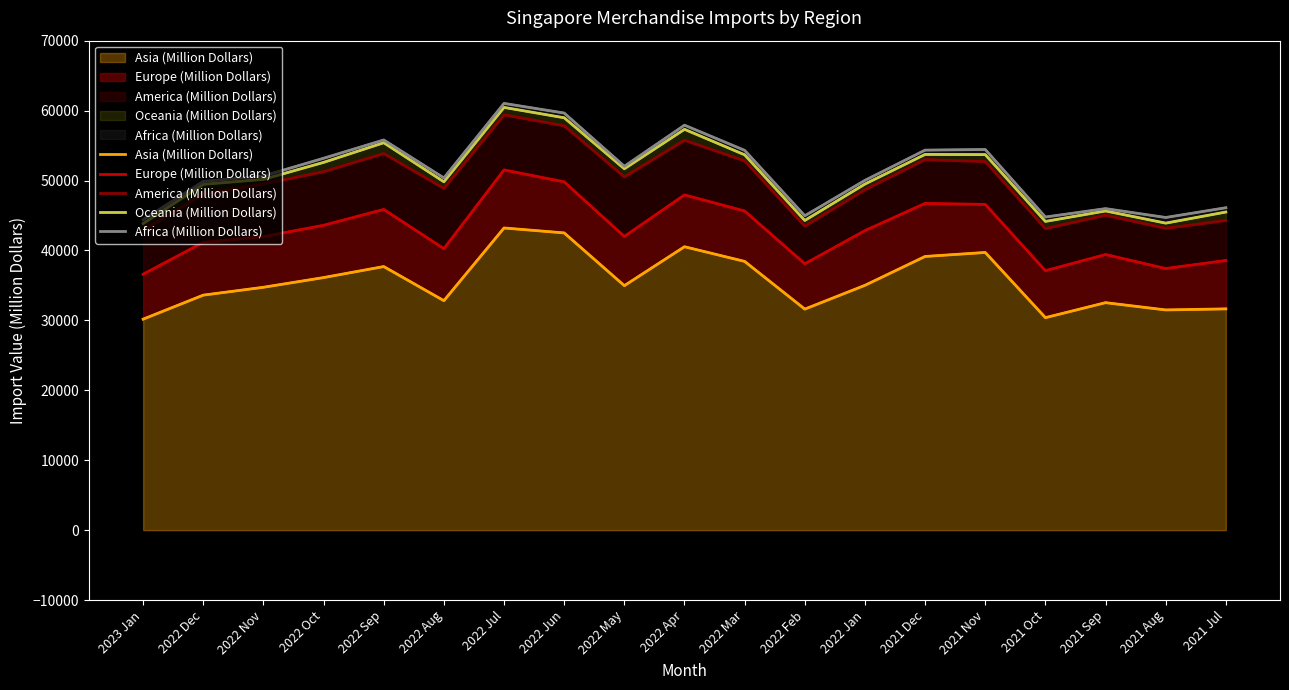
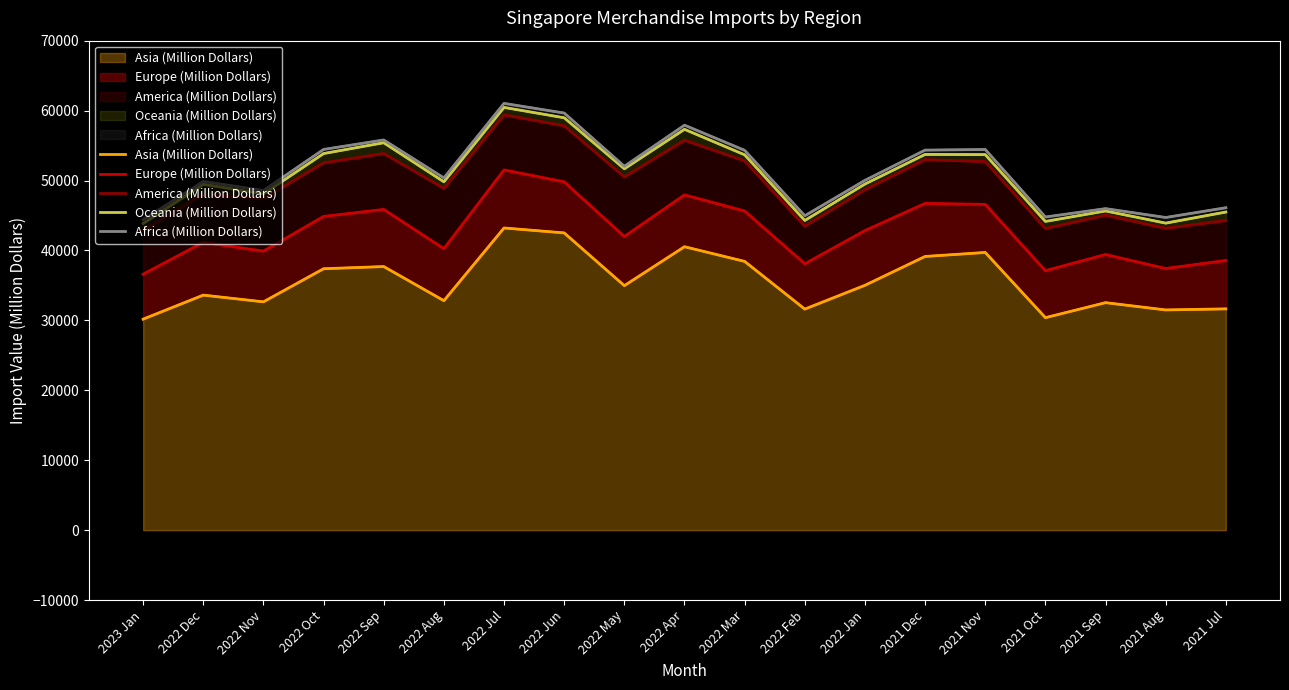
Asia (Million Dollars), 2022 Nov: 35000 -> 33000
Asia (Million Dollars), 2022 Oct: 36000 -> 37000
